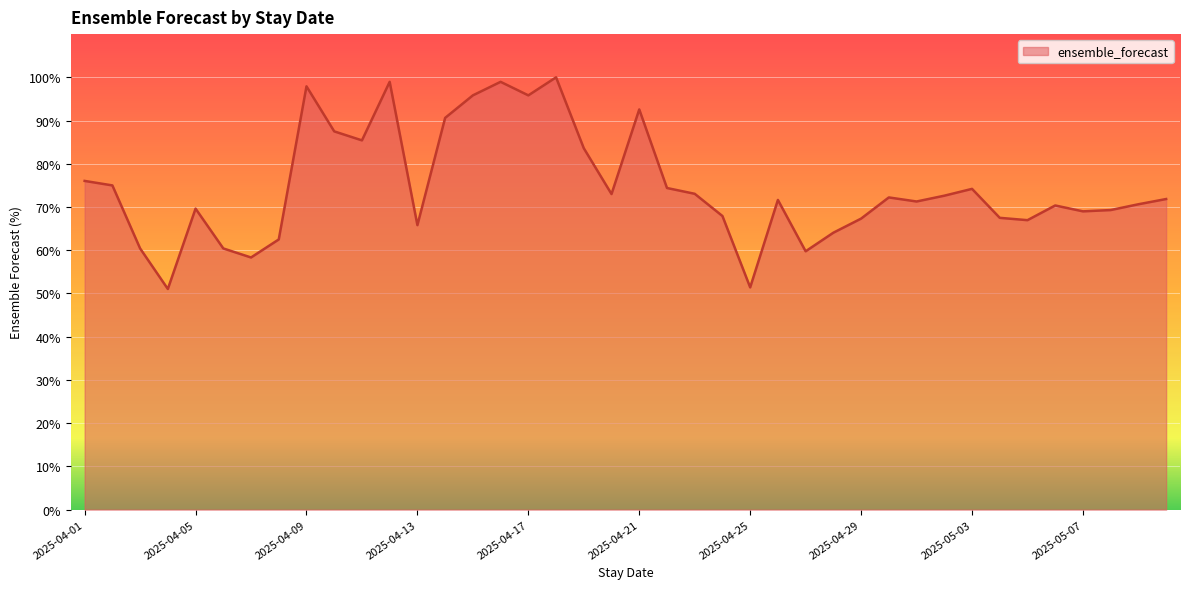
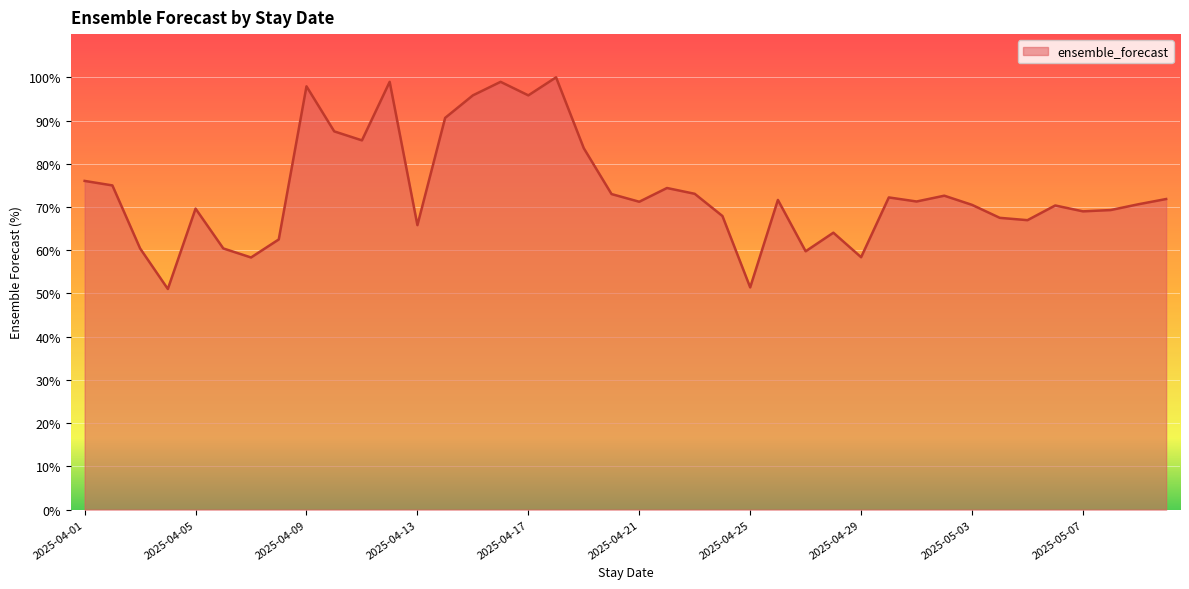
2025-04-21: 93% -> 71%
2025-04-29: 67% -> 58%
2025-05-03: 74% -> 71%
